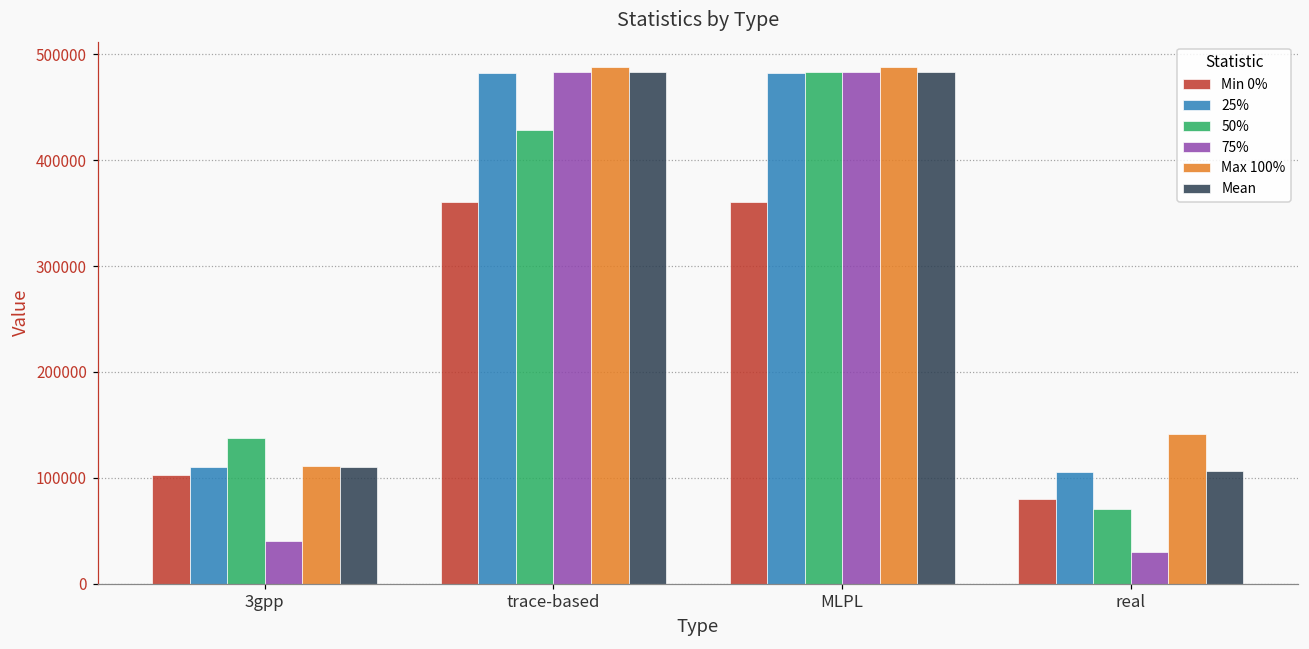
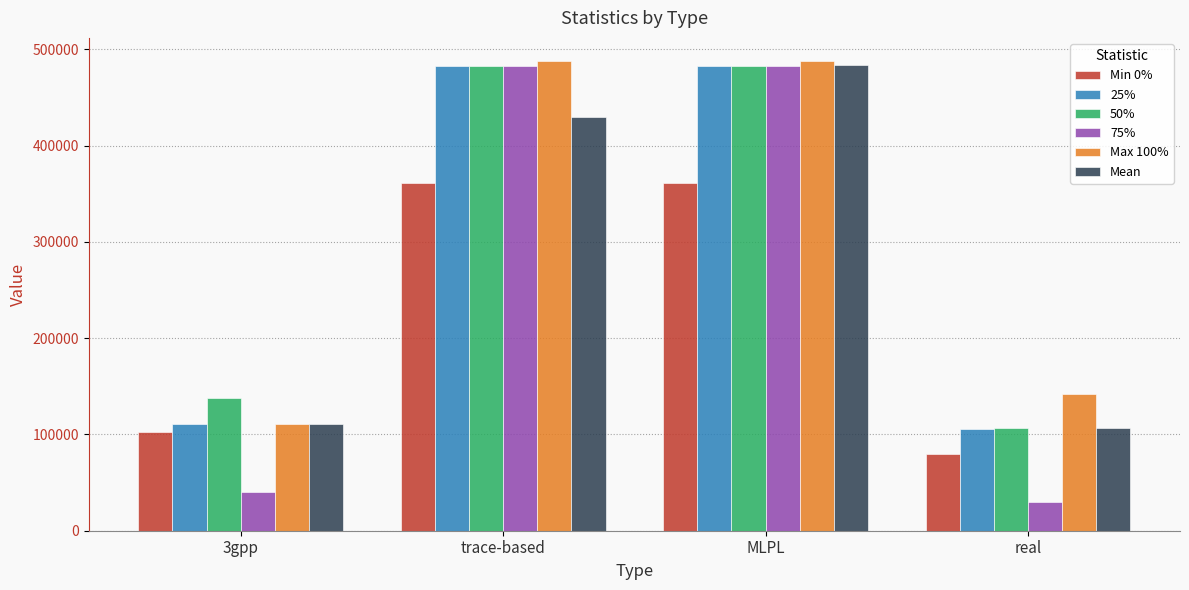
50%, trace-based: 430000 -> 480000
Mean, trace-based: 480000 -> 430000
50%, real: 70000 -> 110000
